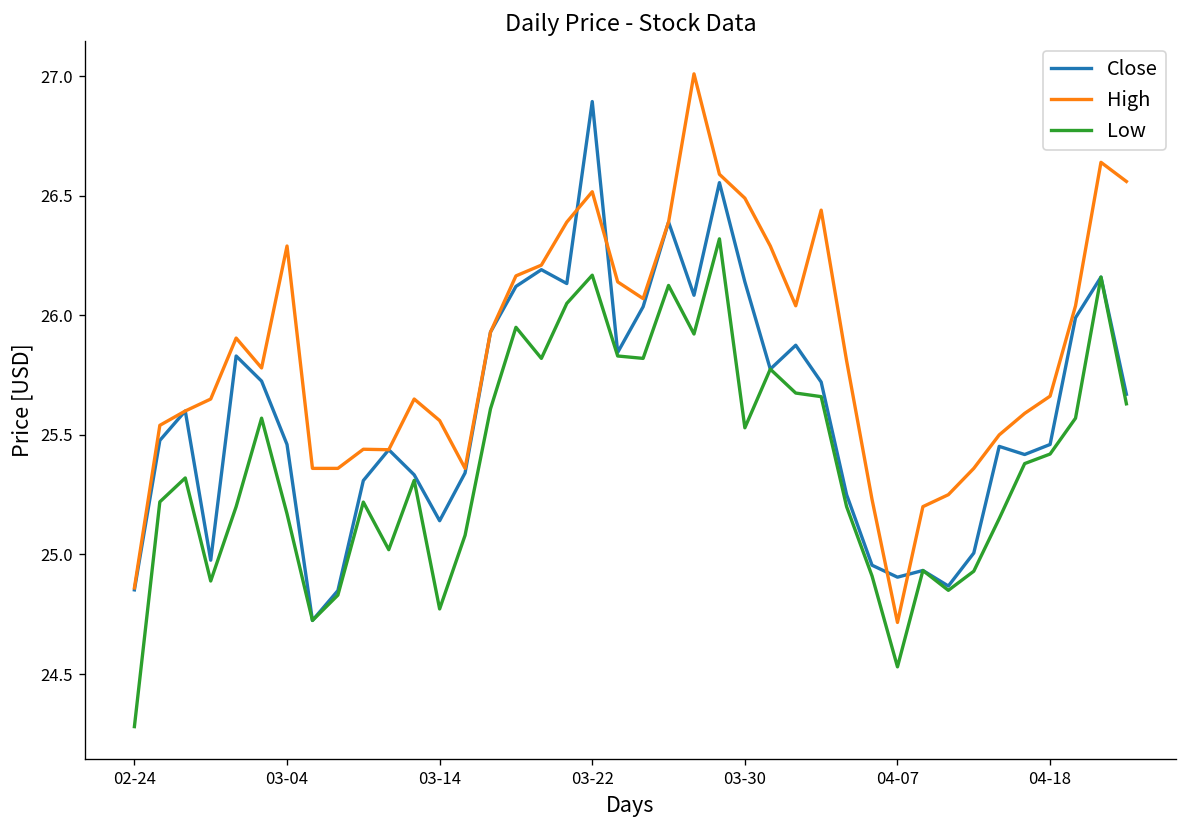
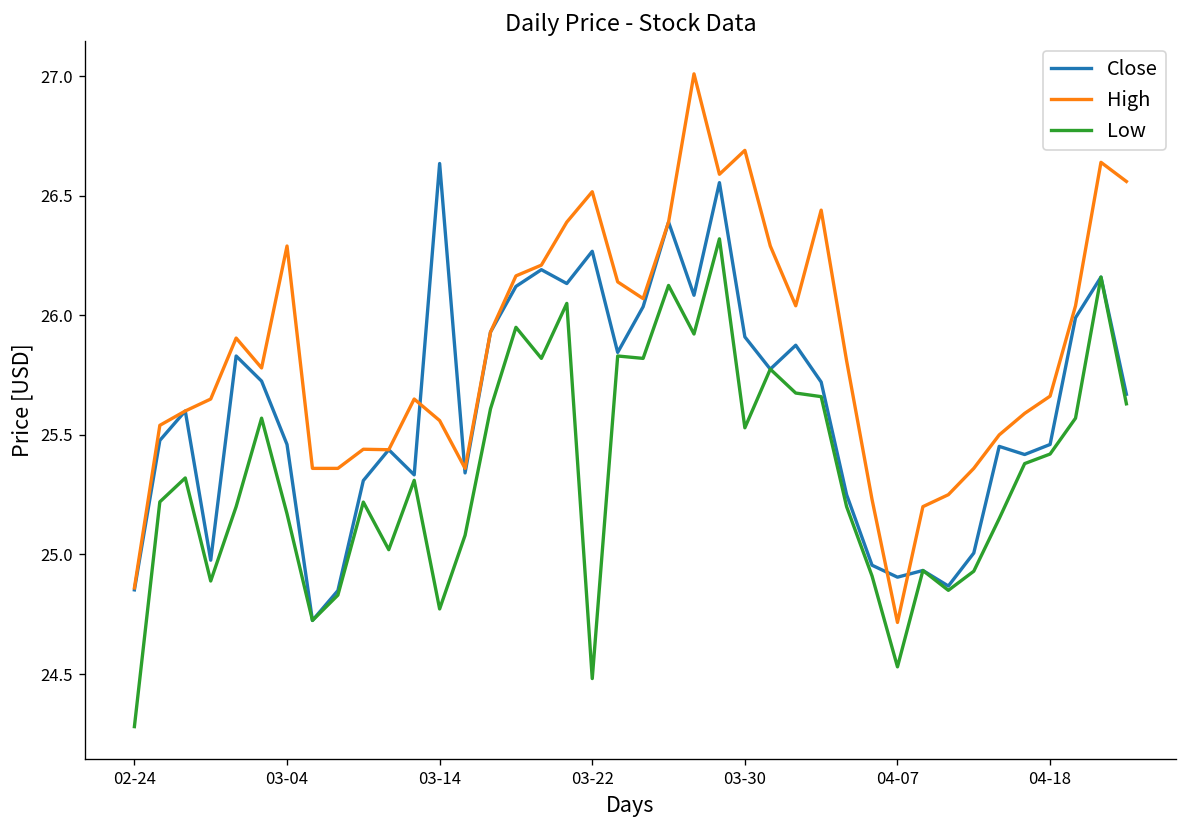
Close, 03-14: 25.14 -> 26.64
Close, 03-22: 26.89 -> 26.27
Low, 03-22: 26.17 -> 24.48
Close, 03-30: 26.14 -> 25.91
High, 03-30: 26.49 -> 26.69
